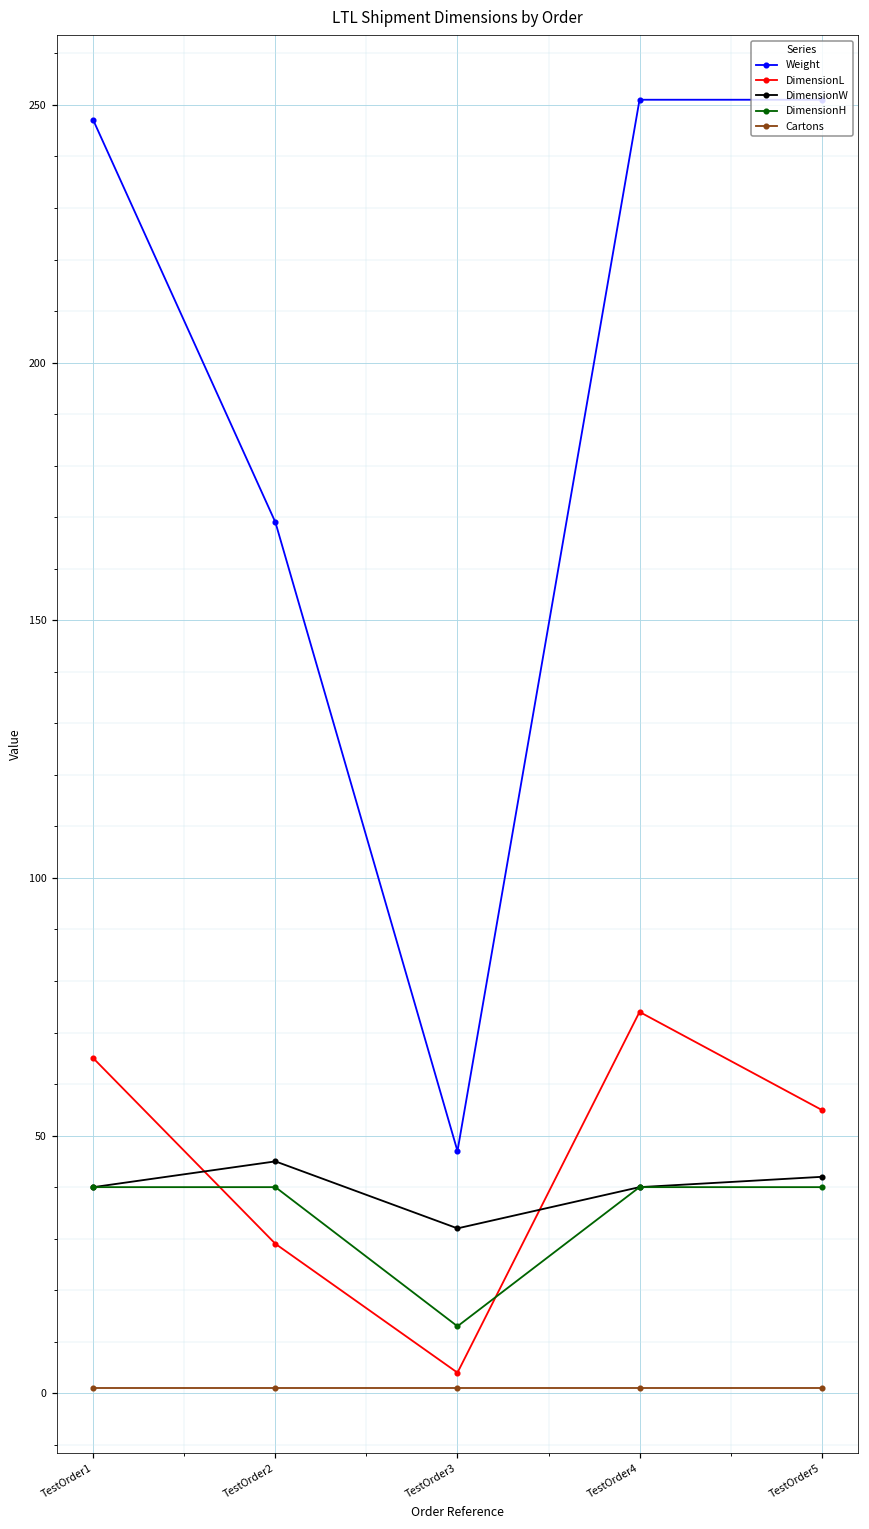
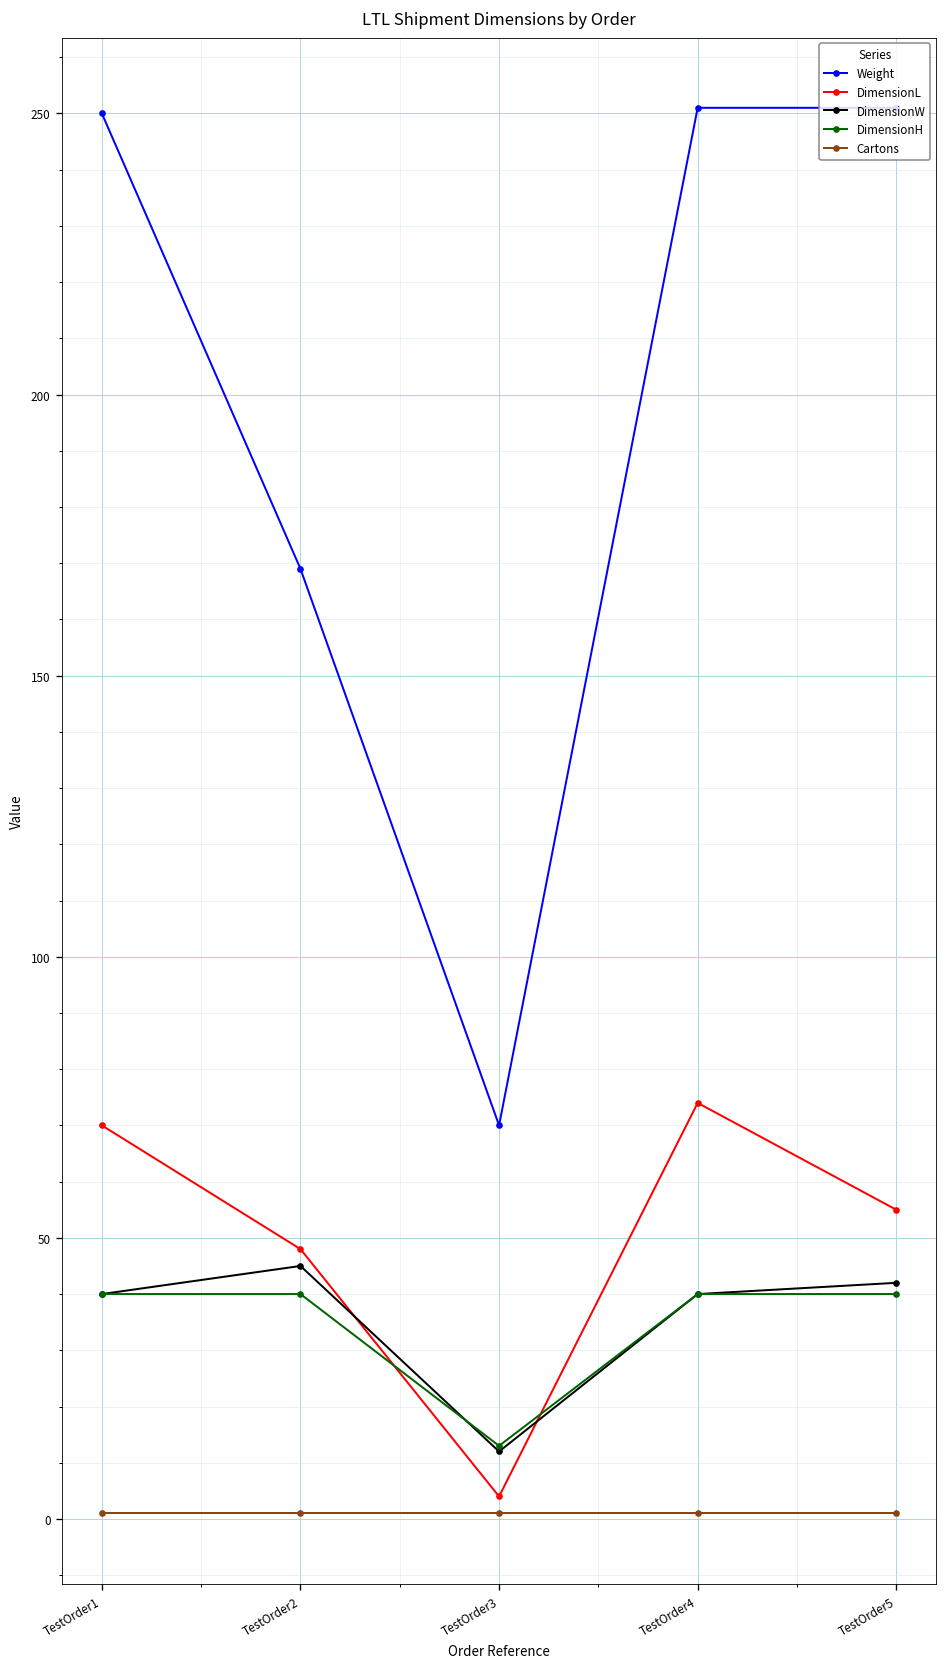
Weight, TestOrder1: 247 -> 250
DimensionL, TestOrder1: 65 -> 70
DimensionL, TestOrder2: 29 -> 48
Weight, TestOrder3: 47 -> 70
DimensionW, TestOrder3: 32 -> 12
